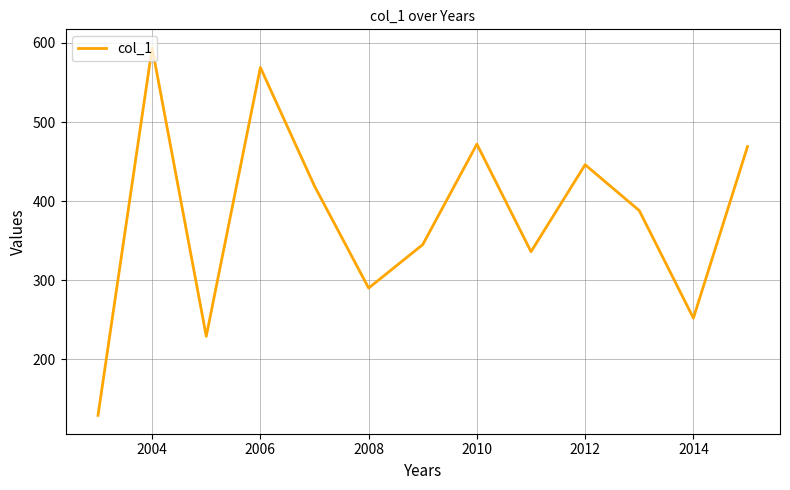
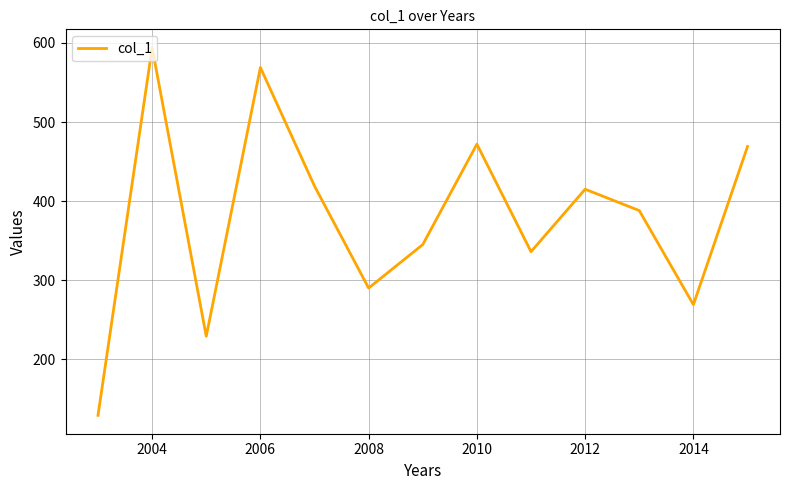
2012: 450 -> 420
2014: 250 -> 270
